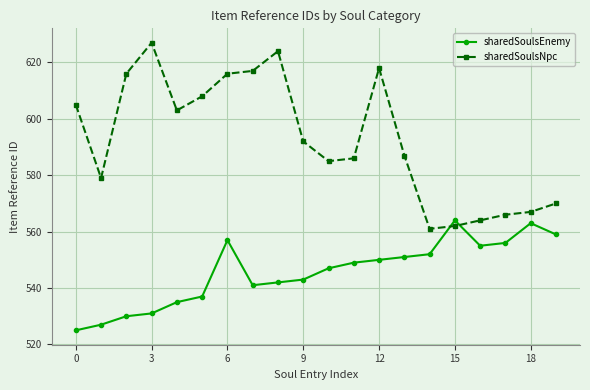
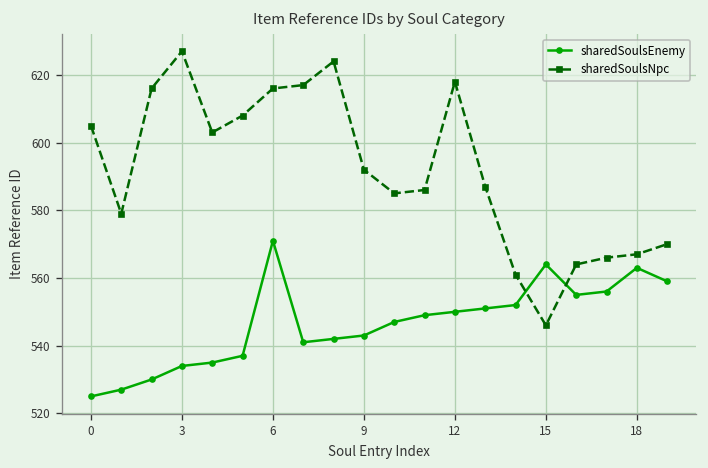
sharedSoulsEnemy, 3: 531 -> 534
sharedSoulsEnemy, 6: 557 -> 571
sharedSoulsNpc, 15: 562 -> 546
